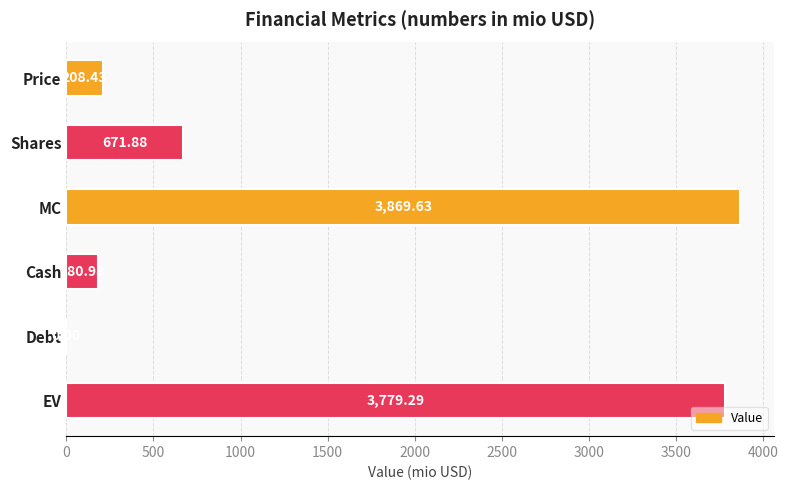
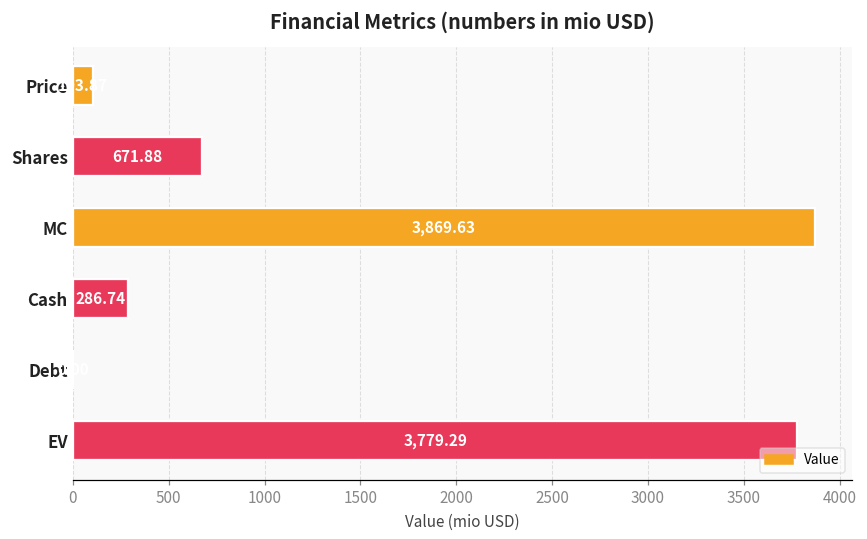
Price: 210 -> 100
Cash: 180.98 -> 286.74
